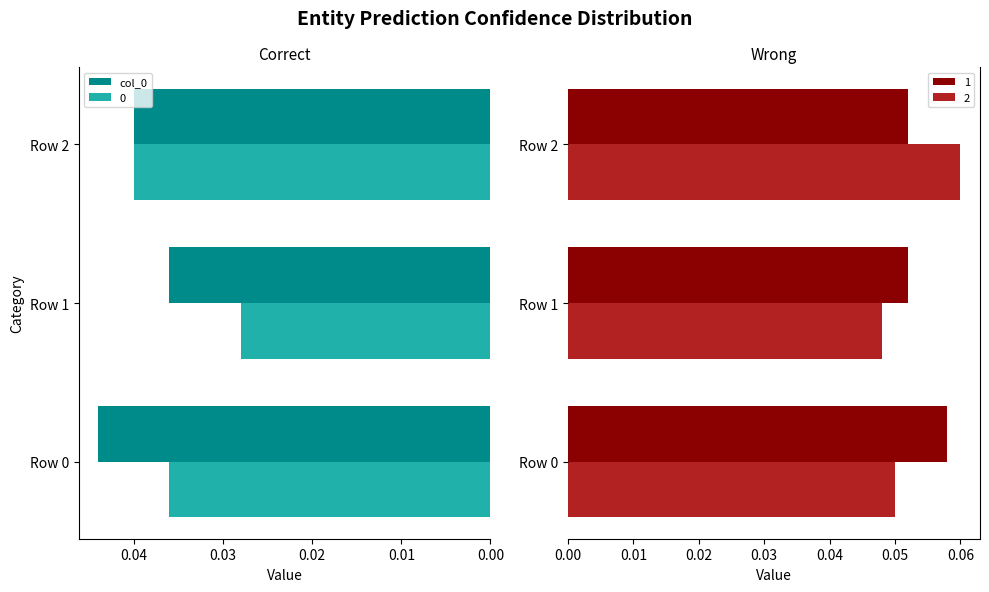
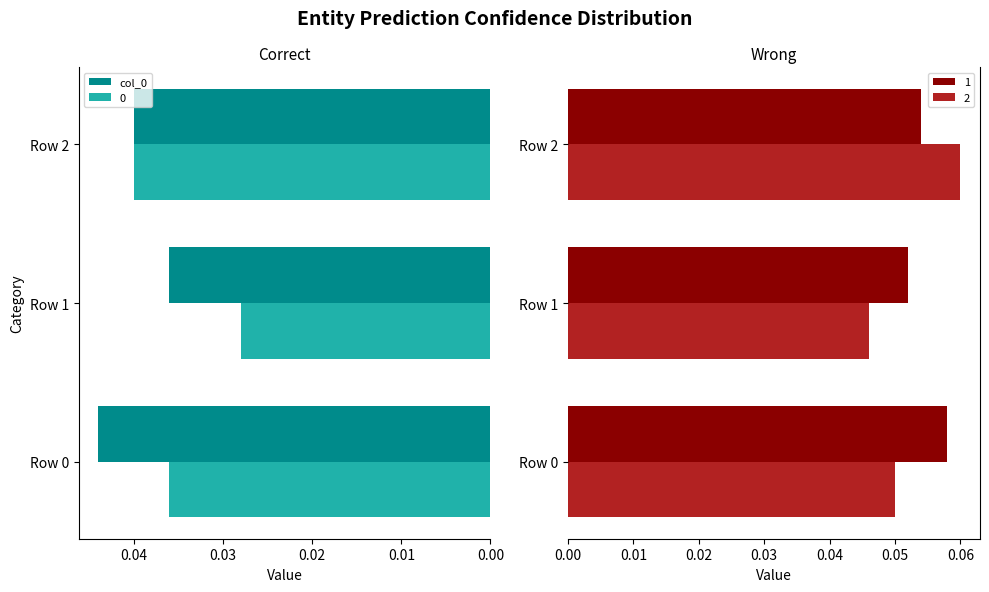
Wrong, 1, Row 2: 0.052 -> 0.054
Wrong, 2, Row 1: 0.048 -> 0.046
